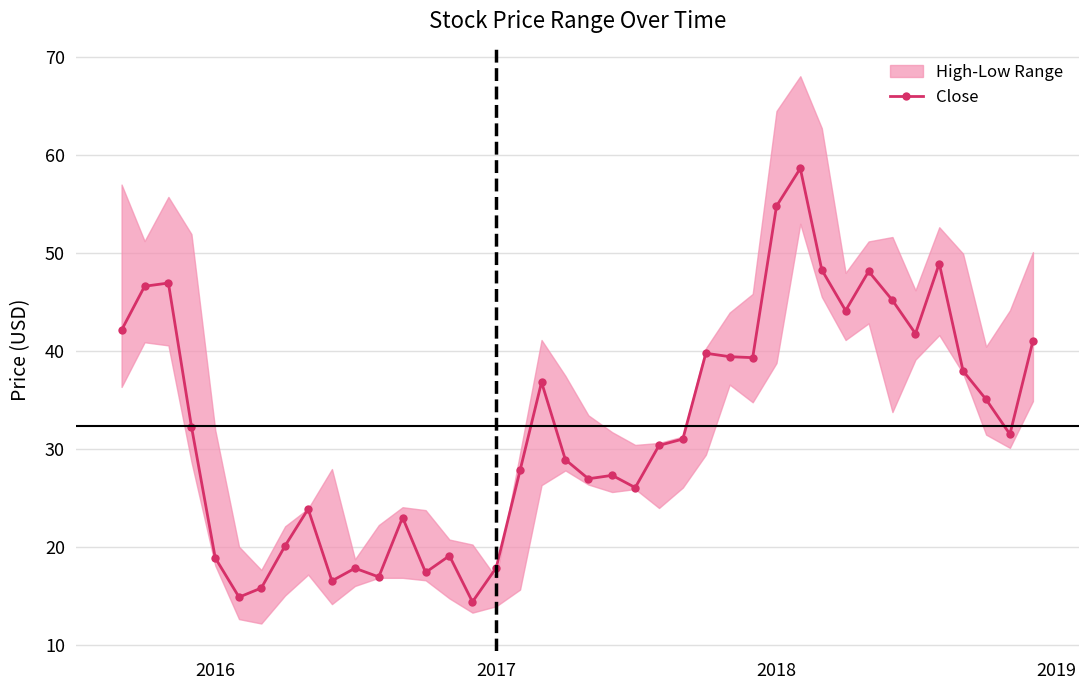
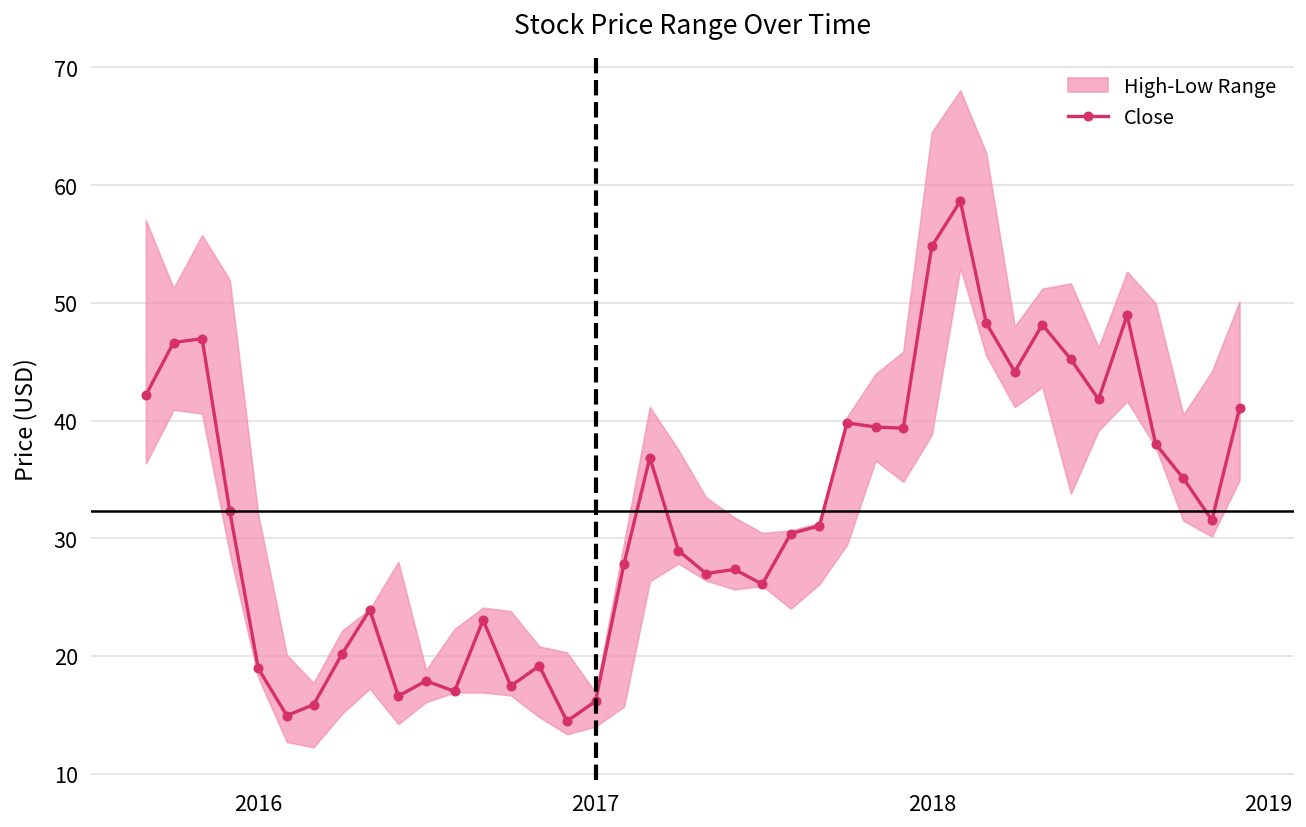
Close, 2017: 18 -> 16
